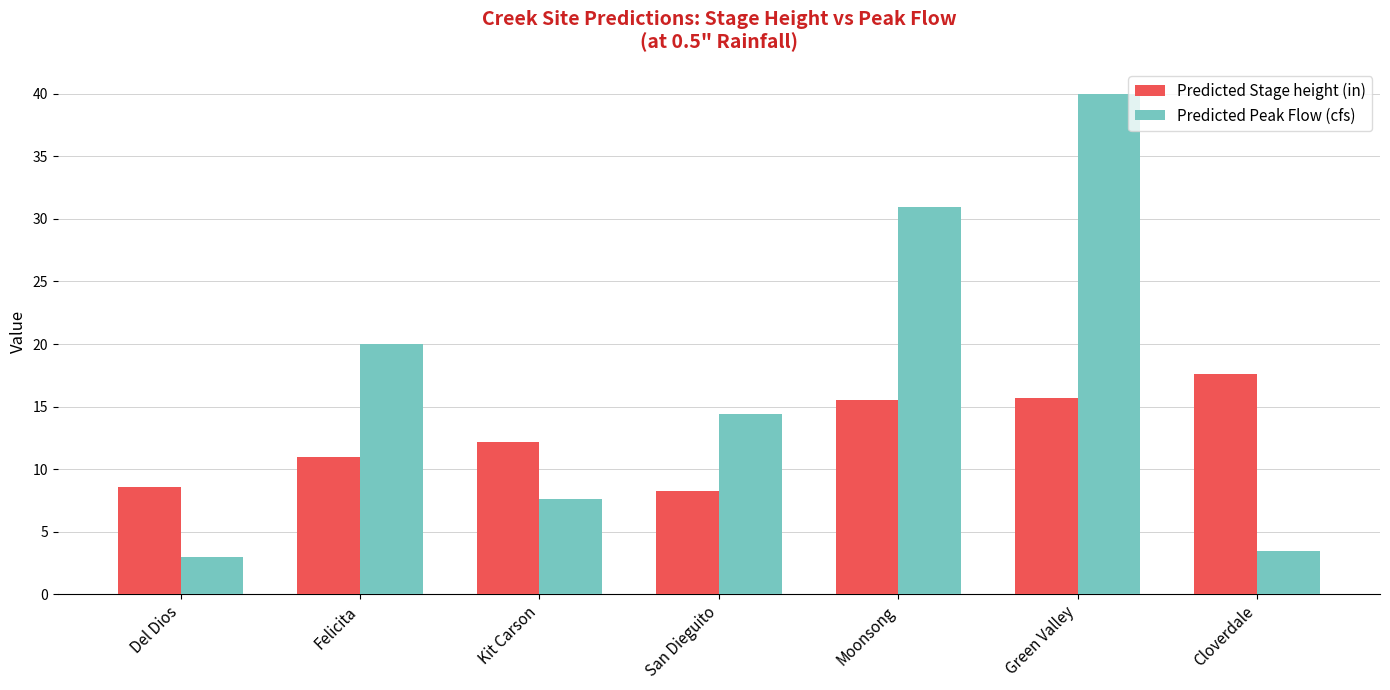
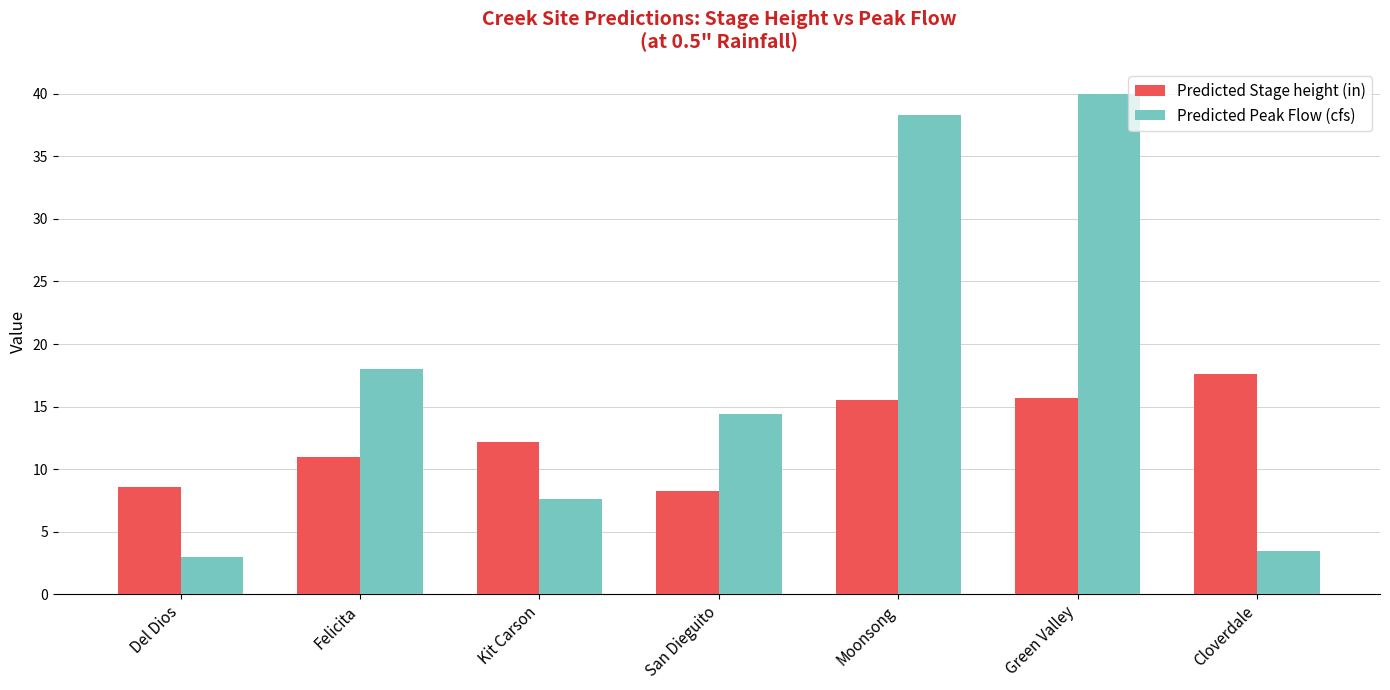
Predicted Peak Flow (cfs), Felicita: 20.0 -> 18.0
Predicted Peak Flow (cfs), Moonsong: 30.9 -> 38.3
